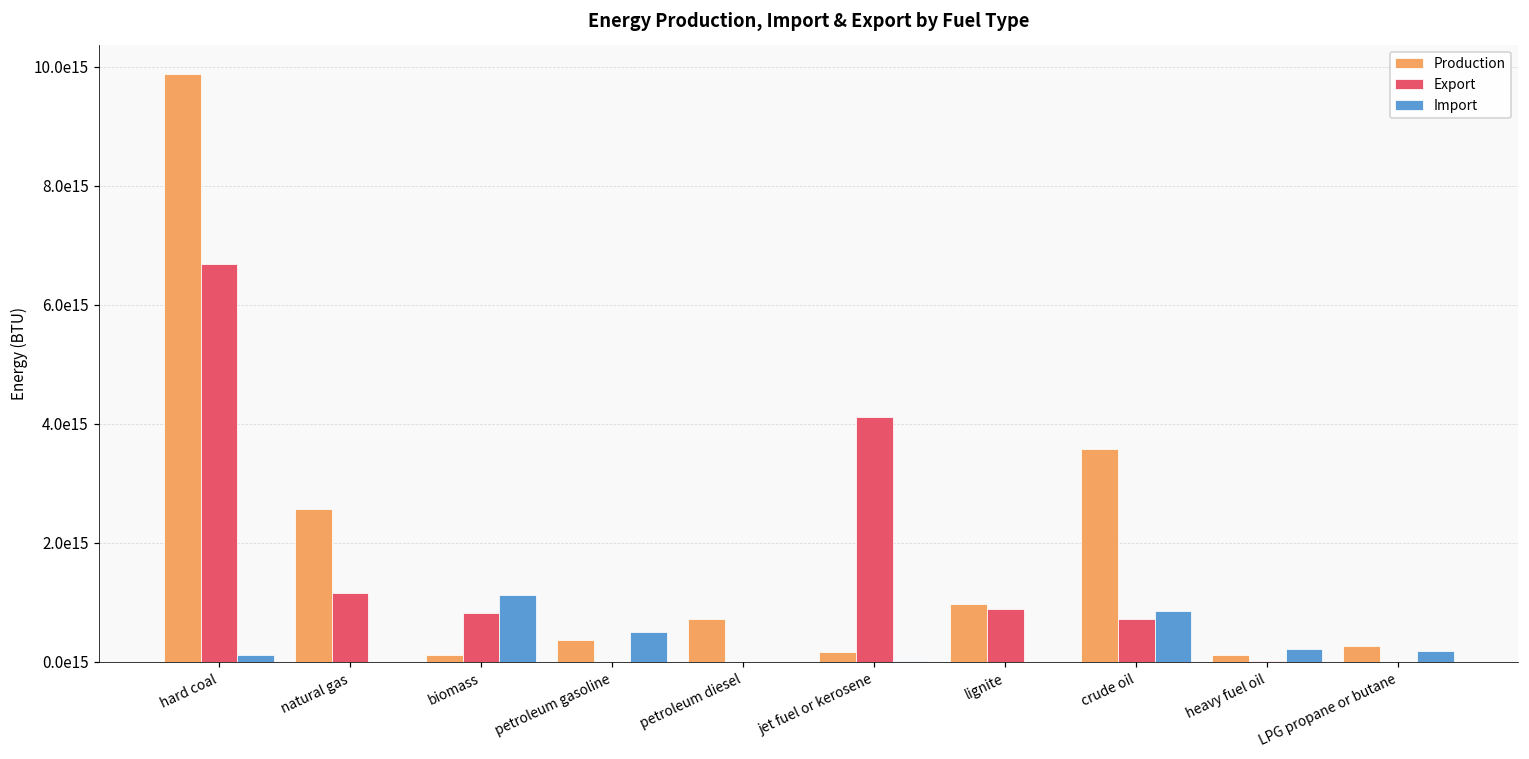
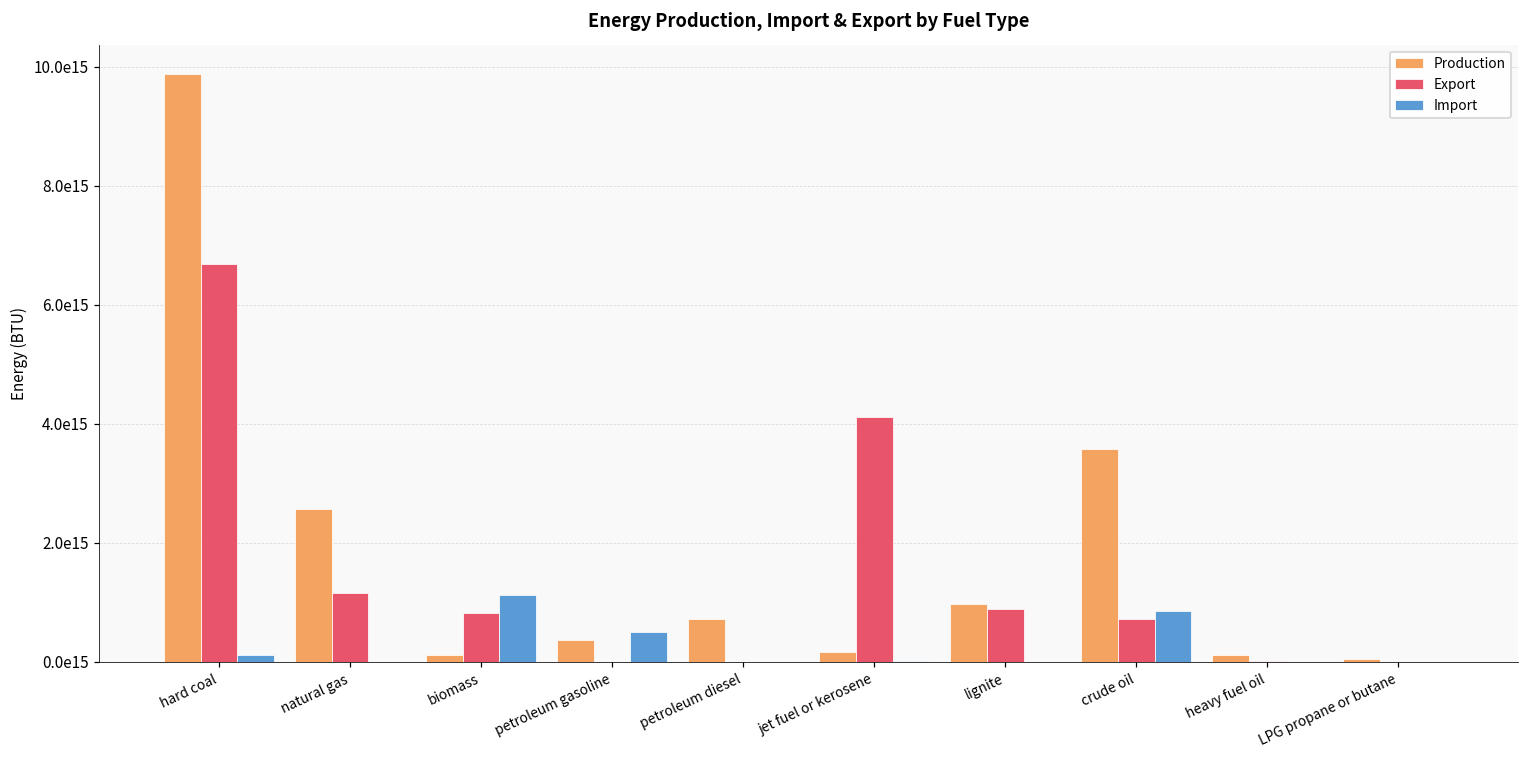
Import, heavy fuel oil: 200000000000000 -> 0
Production, LPG propane or butane: 300000000000000 -> 0
Import, LPG propane or butane: 200000000000000 -> 0
